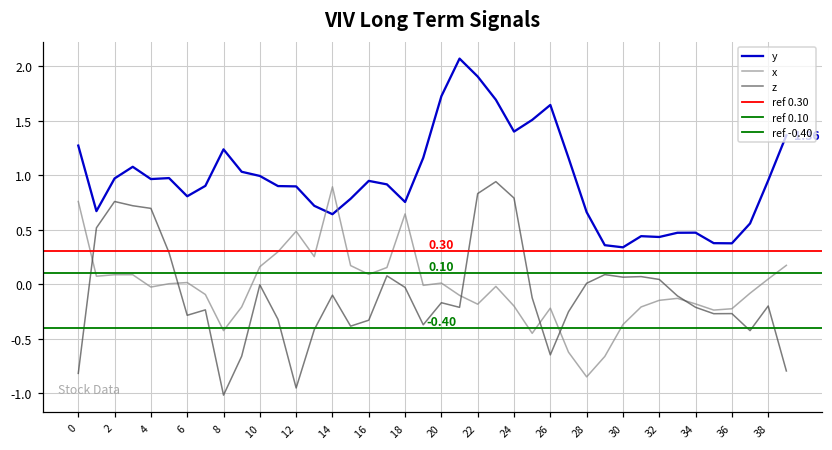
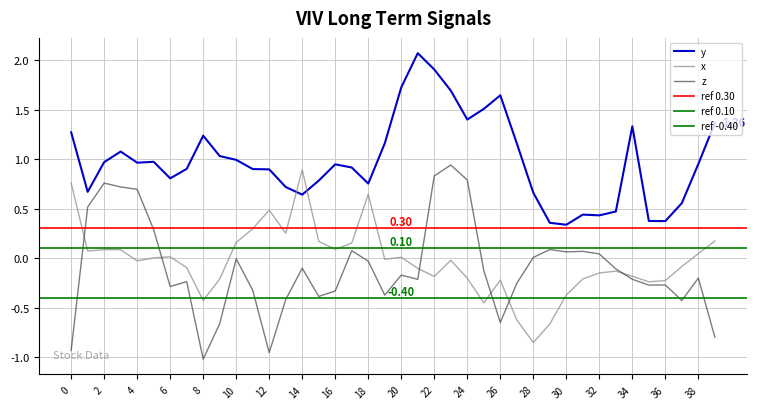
z, 0: -0.8 -> -0.9
y, 34: 0.5 -> 1.3
